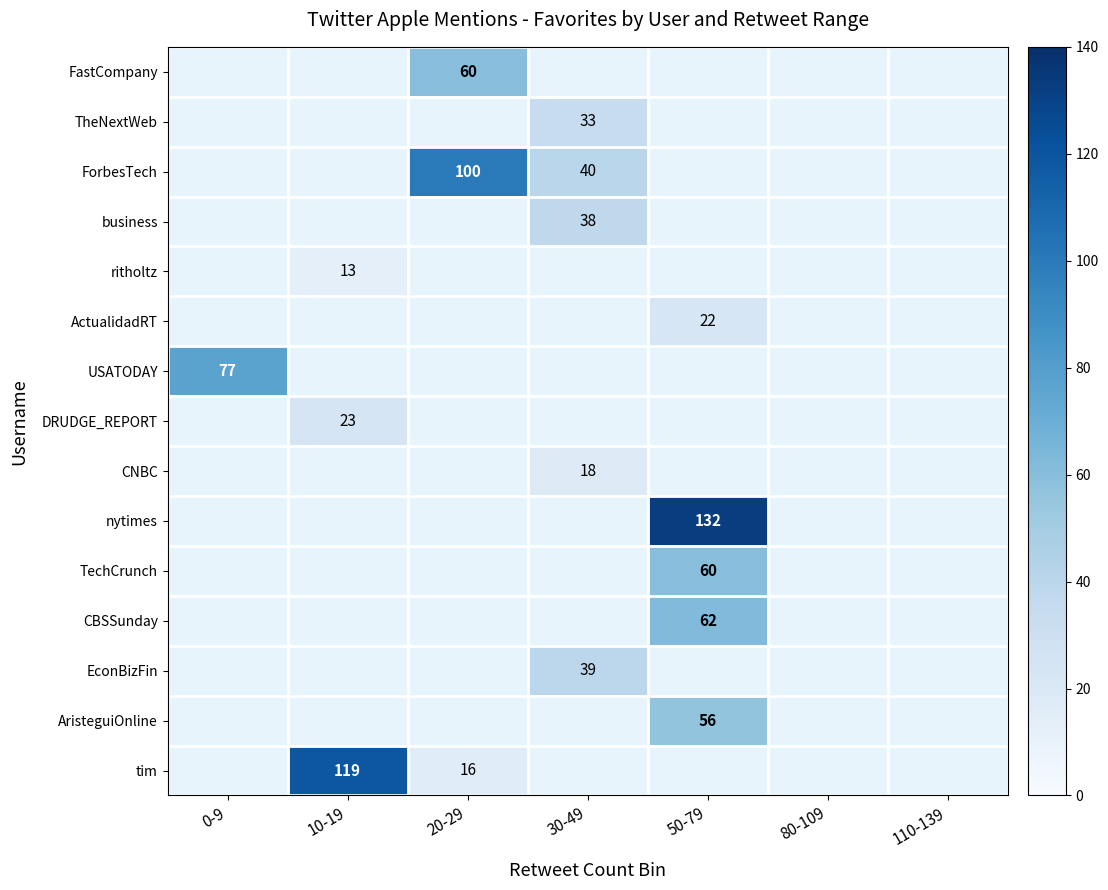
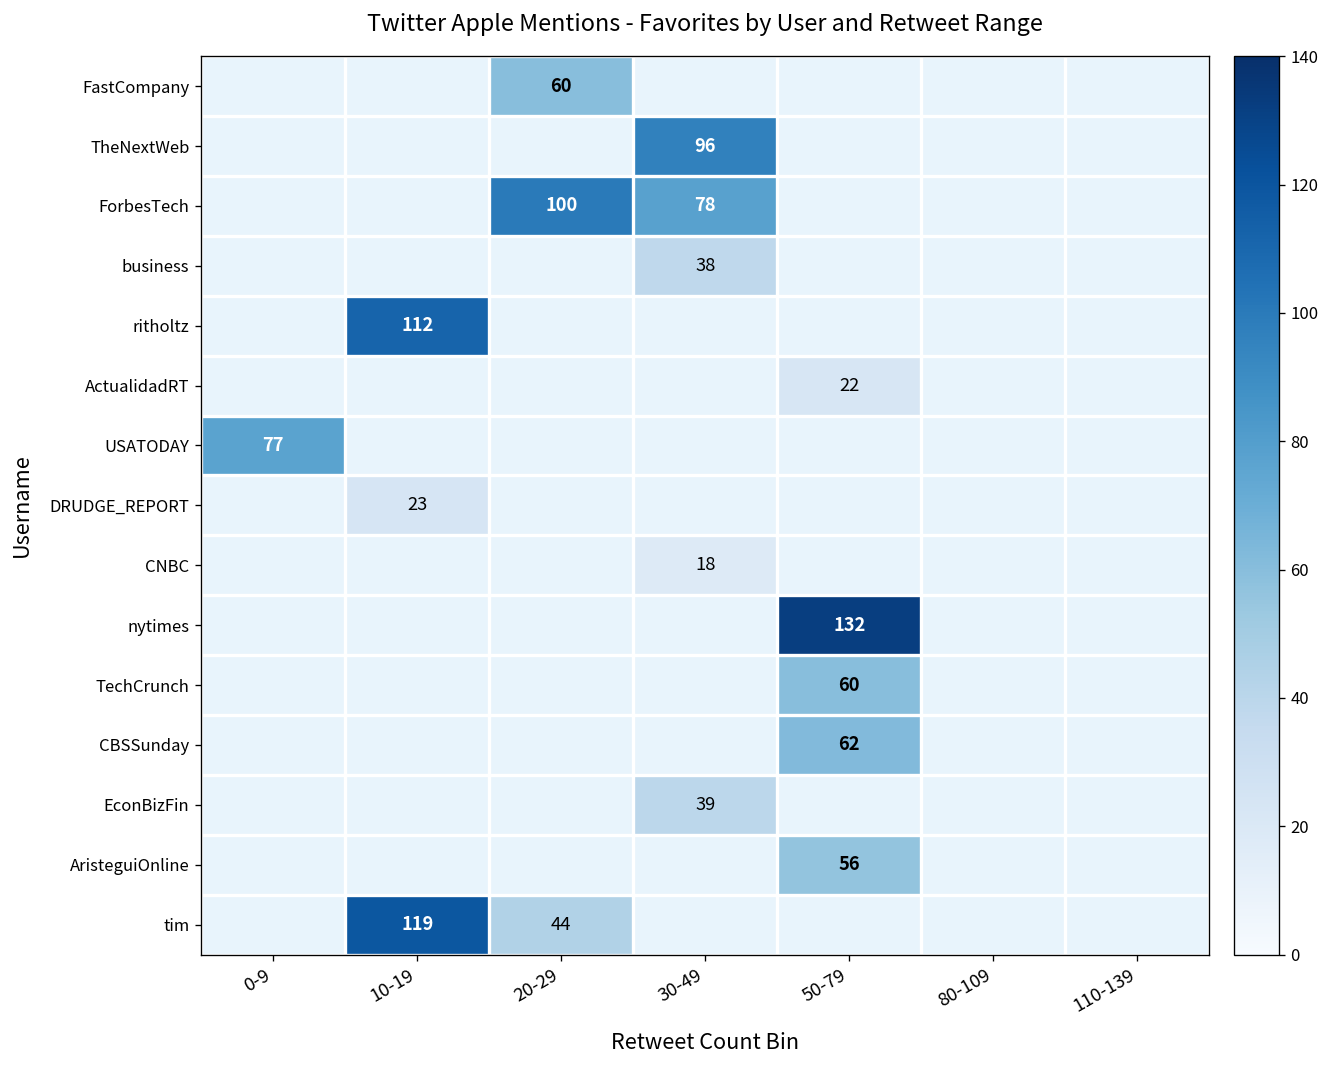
TheNextWeb, 30-49: 33 -> 96
ForbesTech, 30-49: 40 -> 78
ritholtz, 10-19: 13 -> 112
tim, 20-29: 16 -> 44
